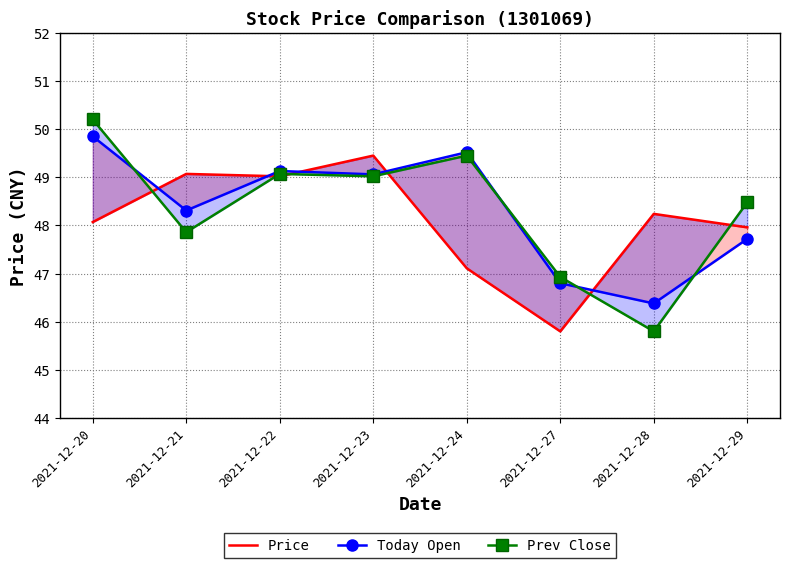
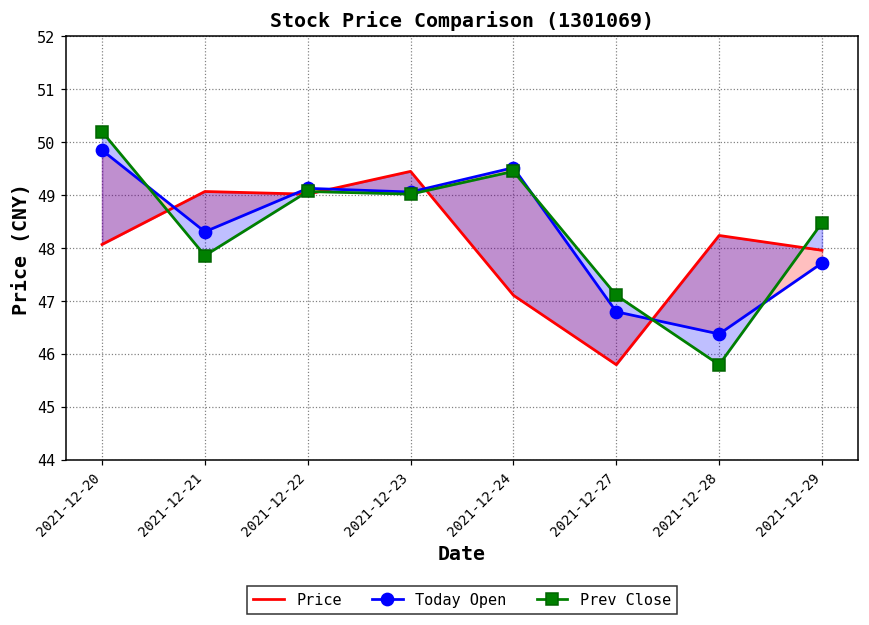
Prev Close, 2021-12-27: 46.9 -> 47.1
